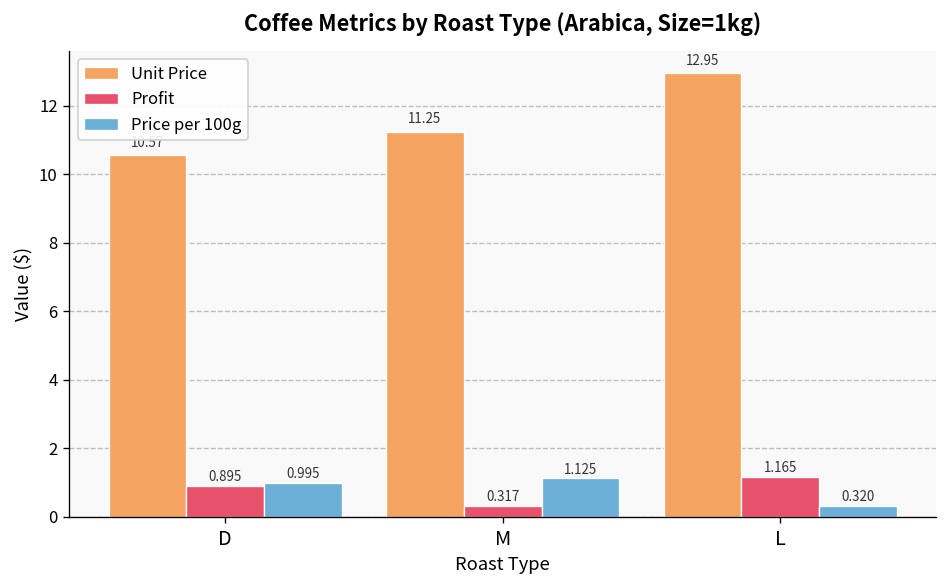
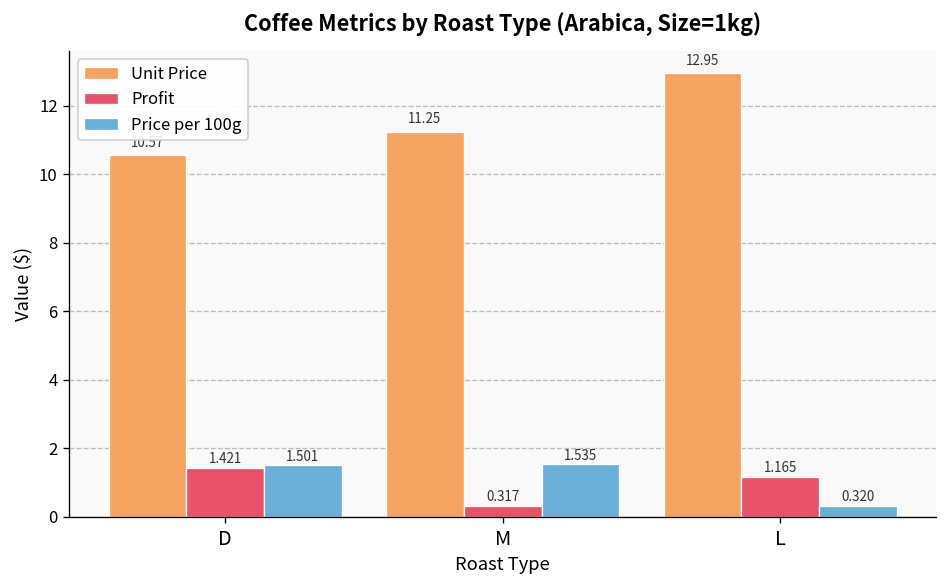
Profit, D: 0.895 -> 1.421
Price per 100g, D: 0.995 -> 1.501
Price per 100g, M: 1.125 -> 1.535
